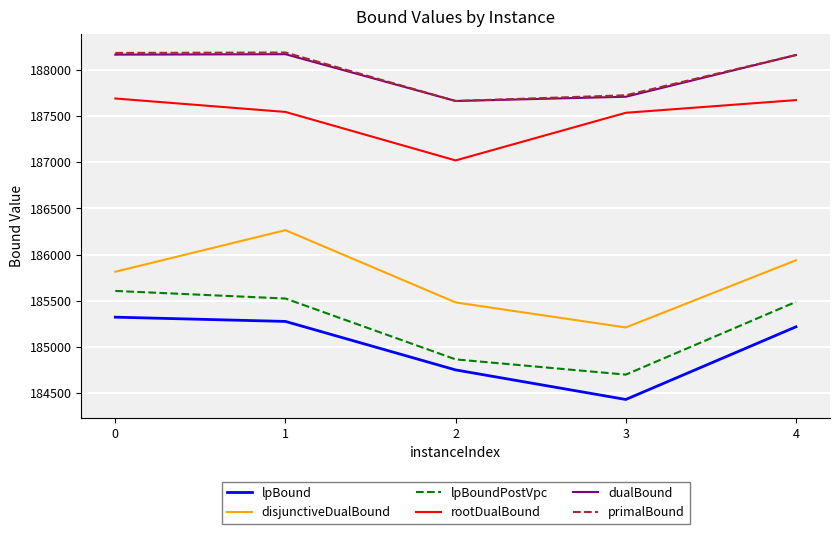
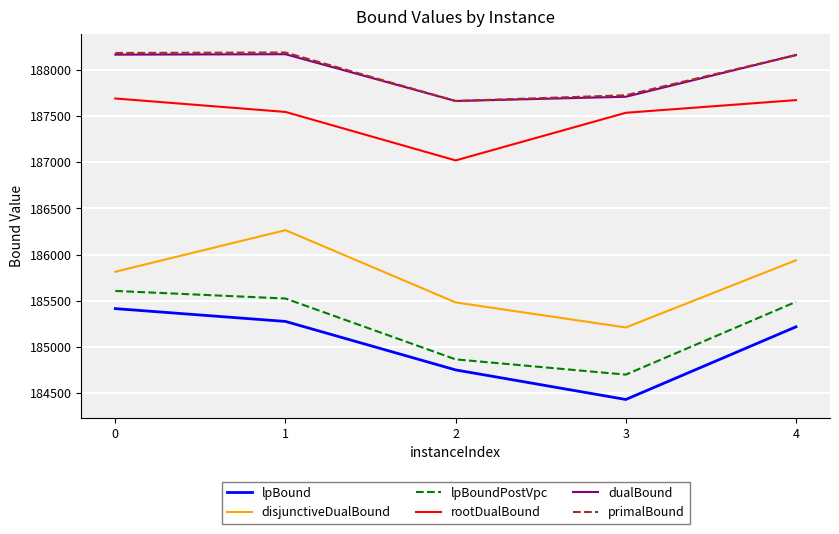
lpBound, 0: 185300 -> 185400
